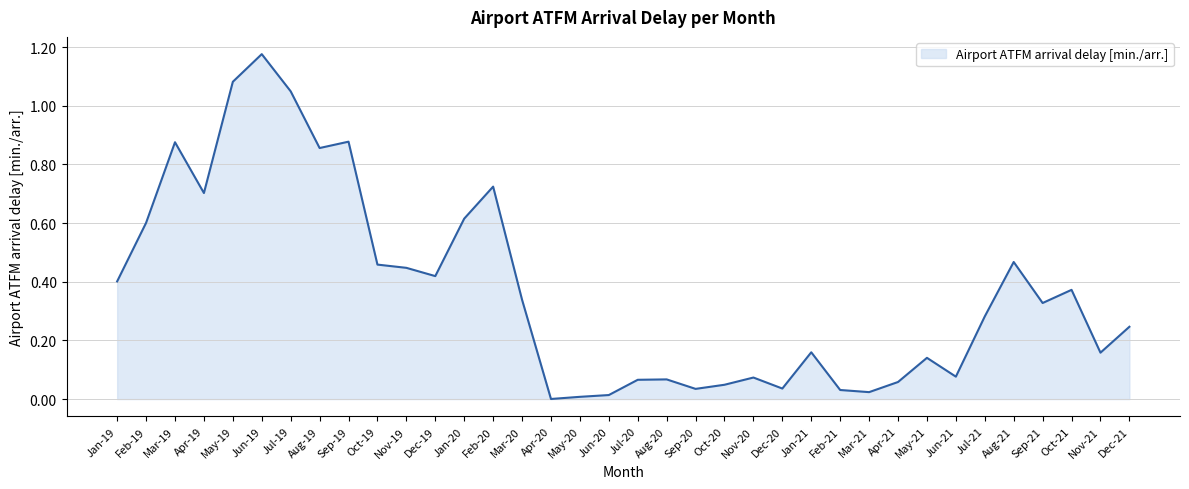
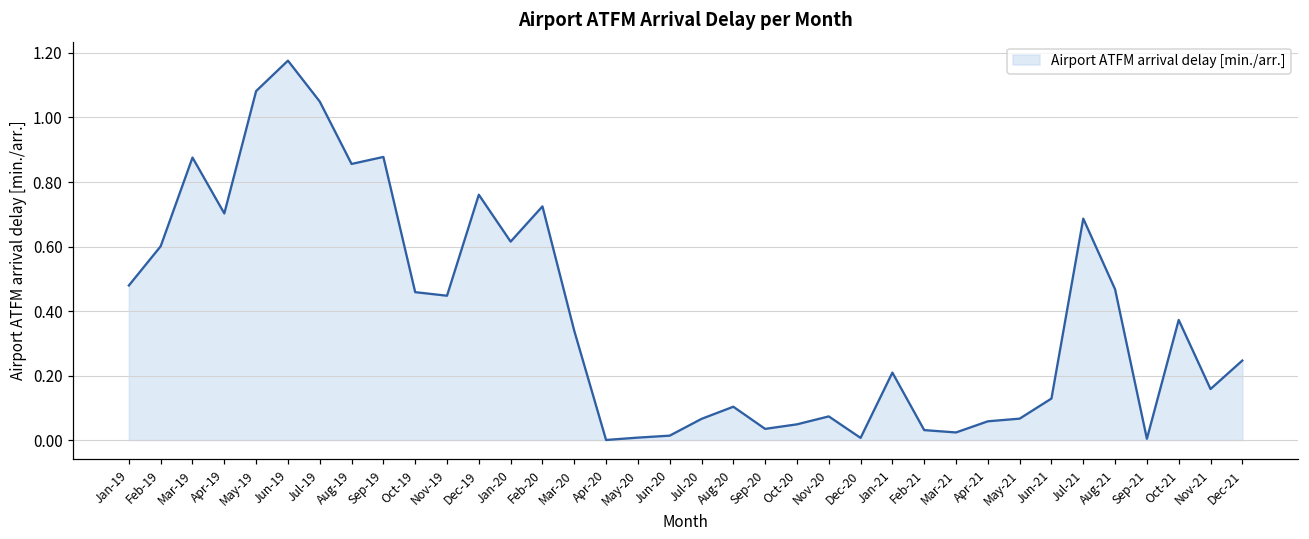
Jan-19: 0.40 -> 0.48
Dec-19: 0.42 -> 0.76
Aug-20: 0.07 -> 0.10
Dec-20: 0.04 -> 0.01
Jan-21: 0.16 -> 0.21
May-21: 0.14 -> 0.07
Jun-21: 0.08 -> 0.13
Jul-21: 0.28 -> 0.69
Sep-21: 0.33 -> 0.00
